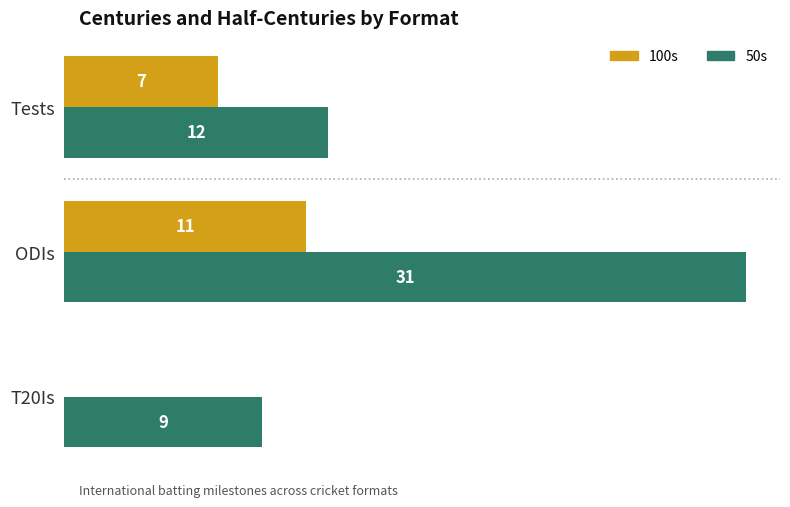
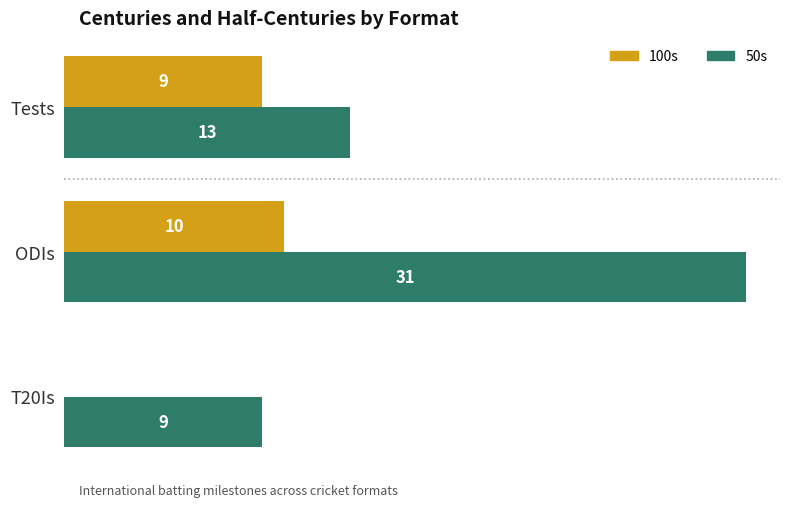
100s, Tests: 7 -> 9
50s, Tests: 12 -> 13
100s, ODIs: 11 -> 10
